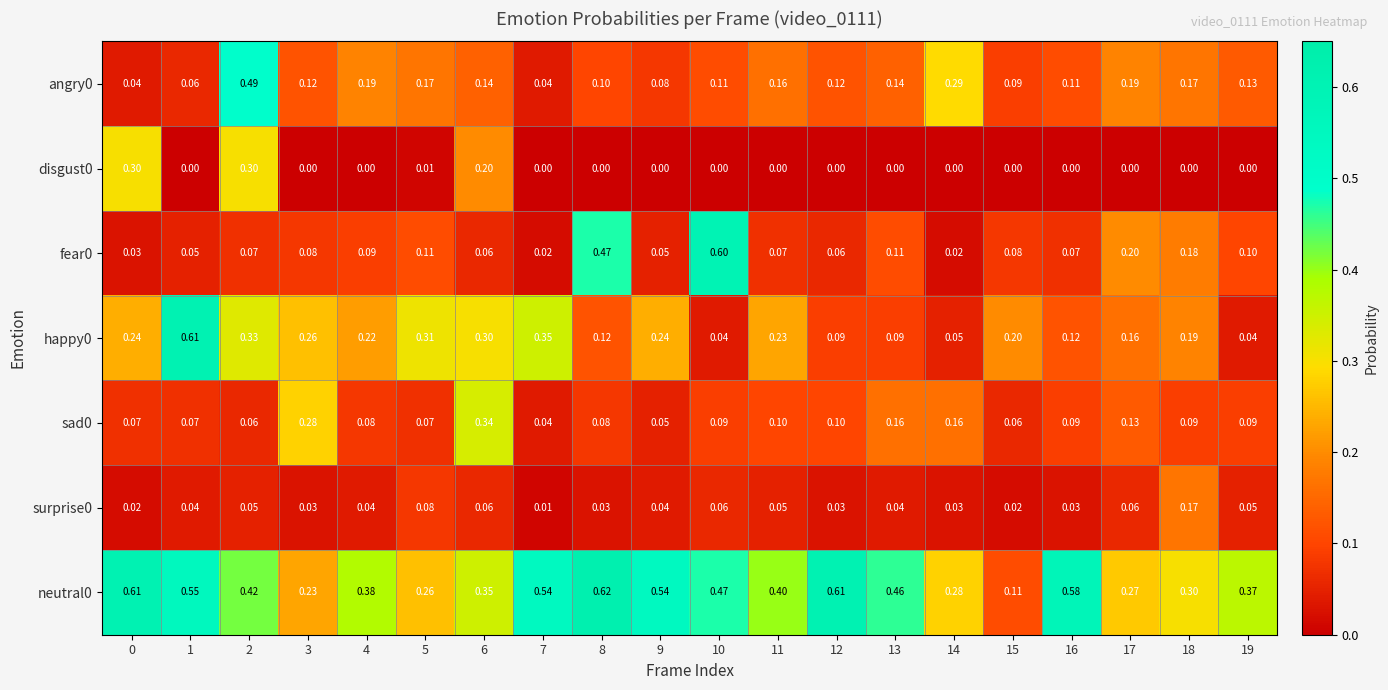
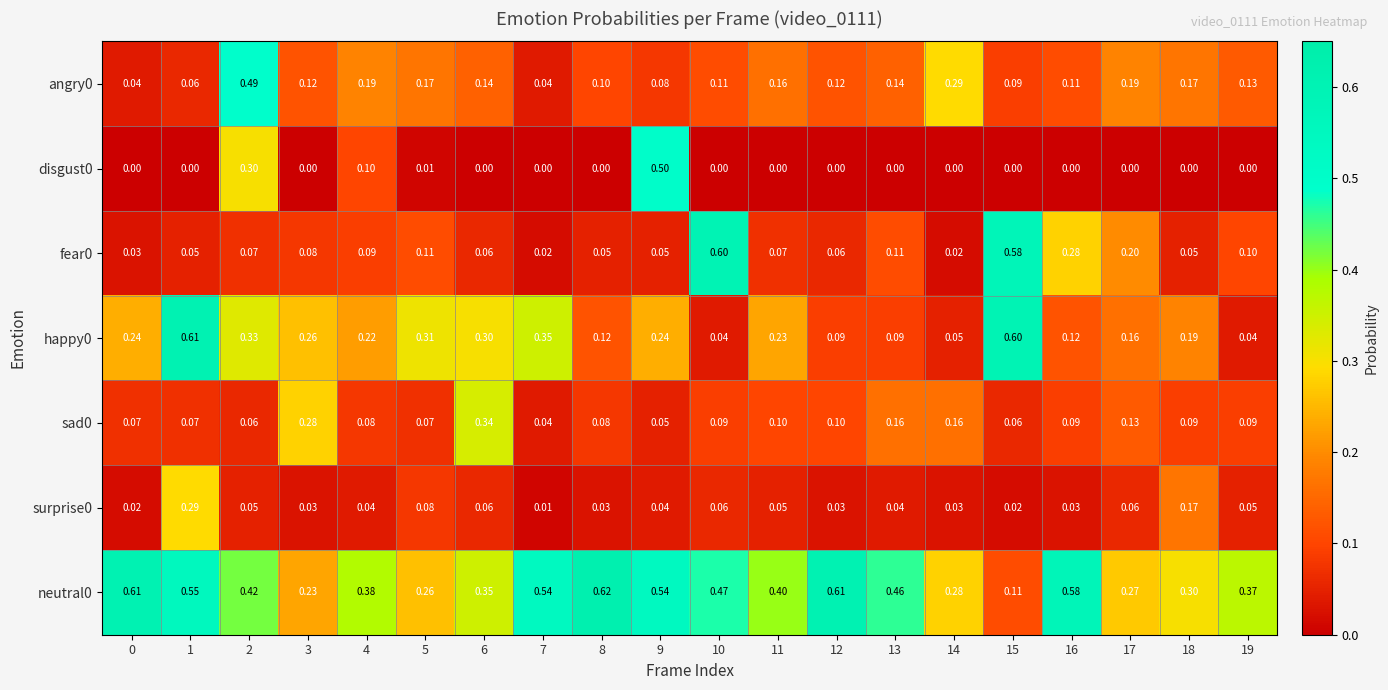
disgust0, 0: 0.30 -> 0.00
disgust0, 4: 0.00 -> 0.10
disgust0, 6: 0.20 -> 0.00
disgust0, 9: 0.00 -> 0.50
fear0, 8: 0.47 -> 0.05
fear0, 15: 0.08 -> 0.58
fear0, 16: 0.07 -> 0.28
fear0, 18: 0.18 -> 0.05
happy0, 15: 0.20 -> 0.60
surprise0, 1: 0.04 -> 0.29
